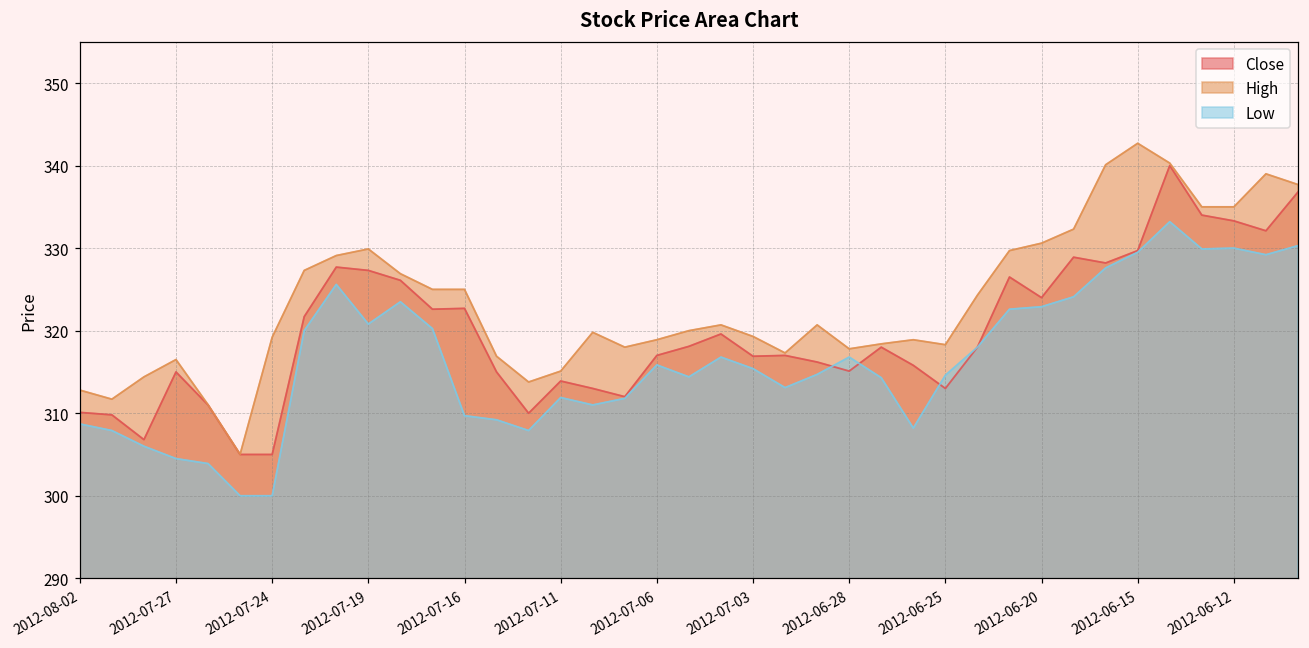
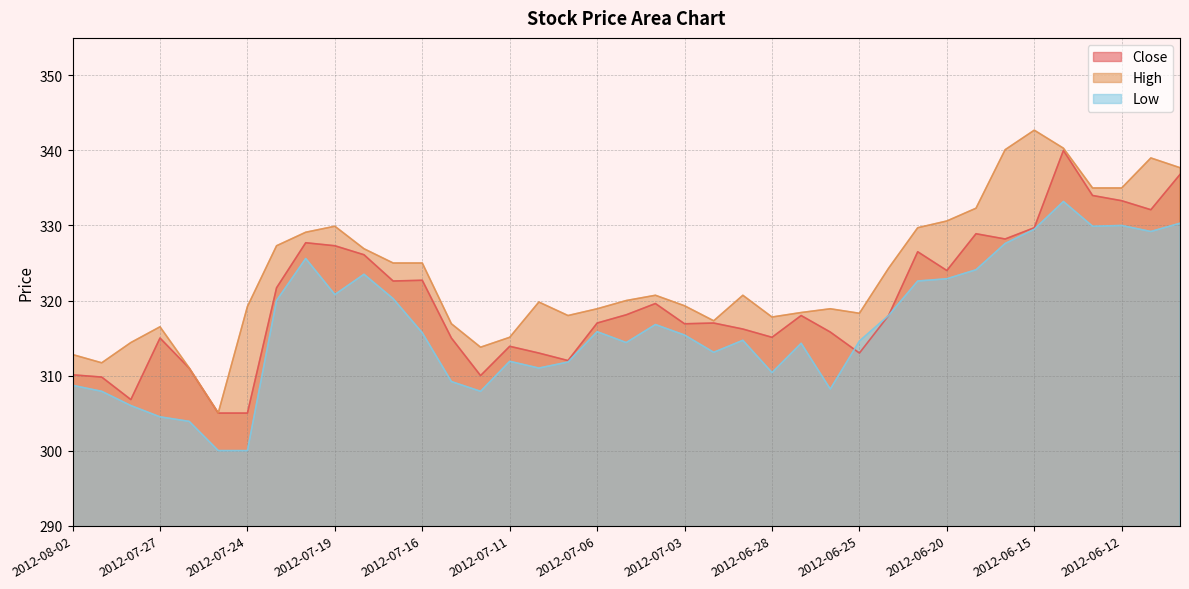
Low, 2012-07-16: 310 -> 316
Low, 2012-06-28: 317 -> 310
